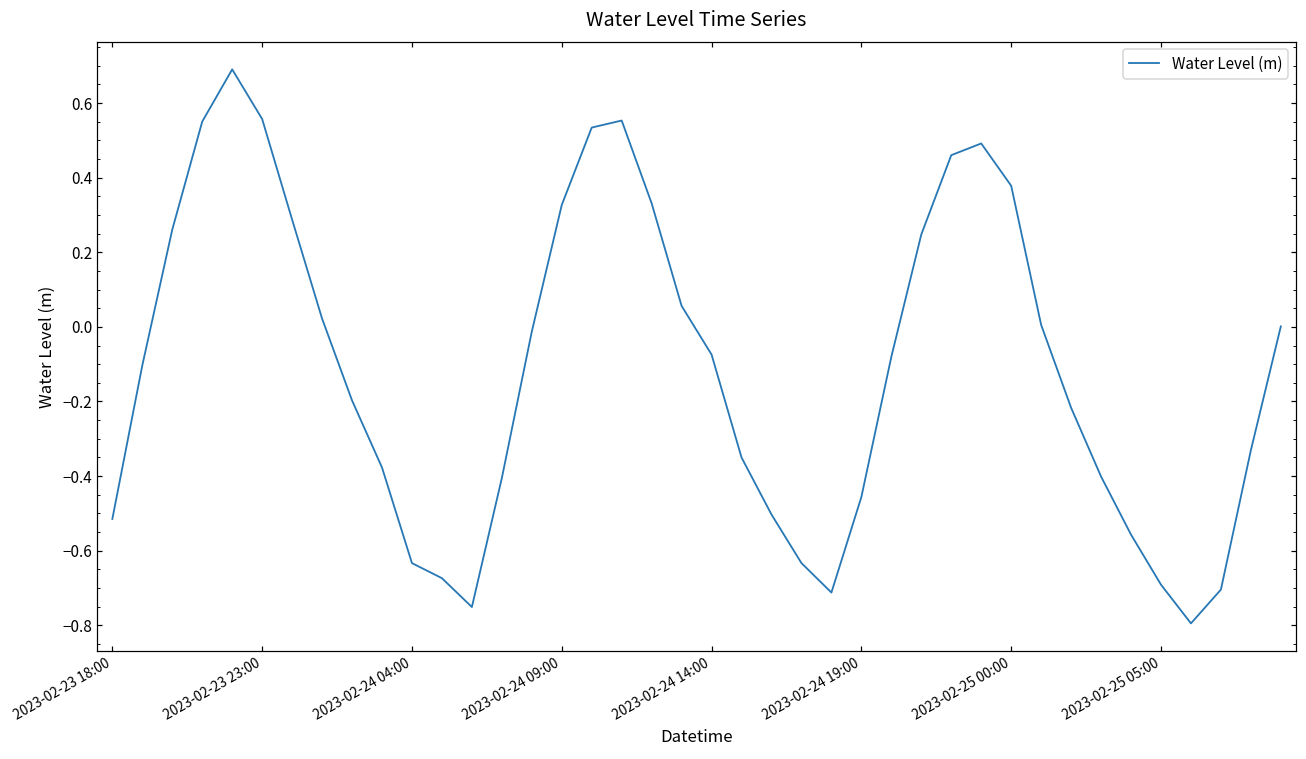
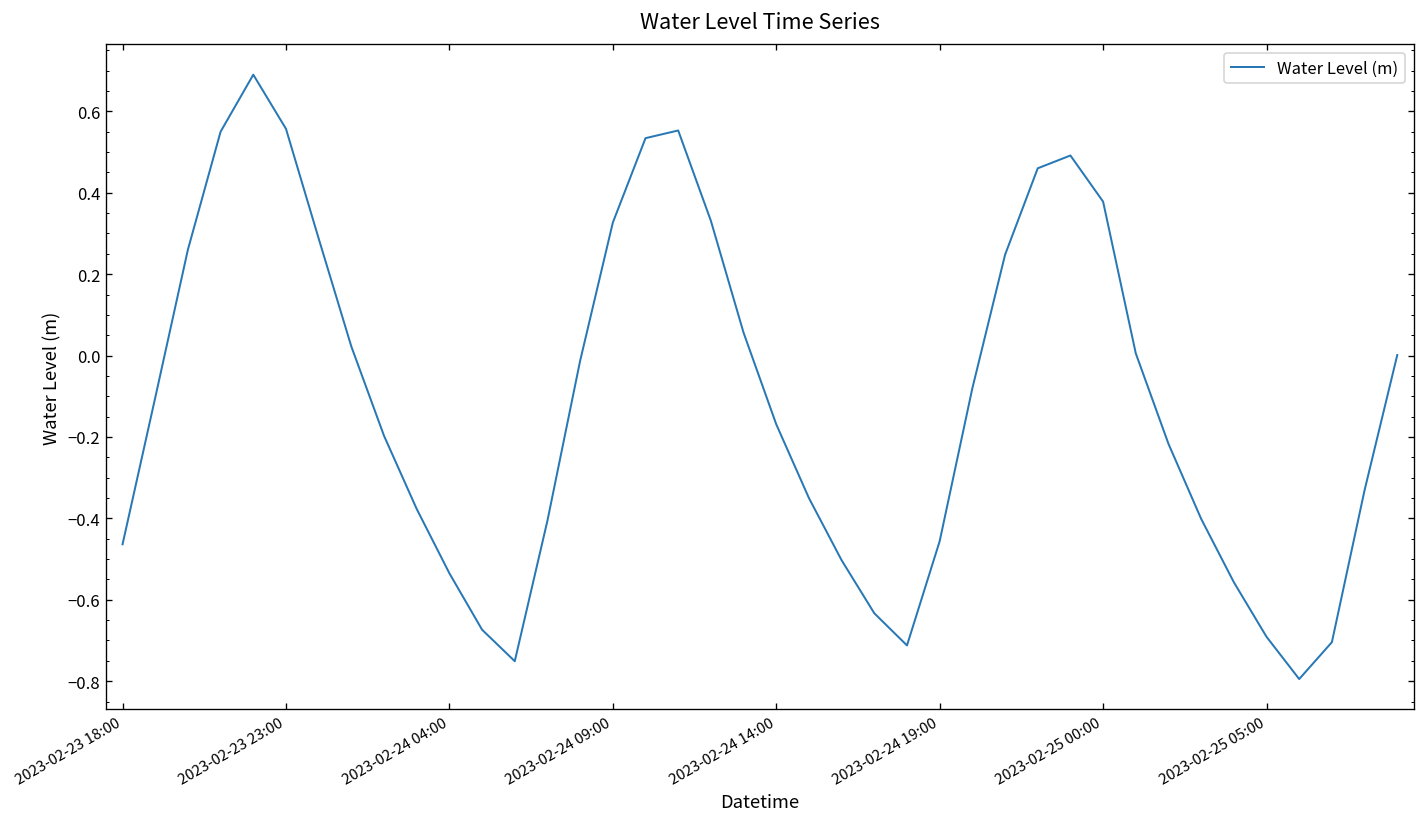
2023-02-23 18:00: -0.51 -> -0.46
2023-02-24 04:00: -0.63 -> -0.54
2023-02-24 14:00: -0.07 -> -0.17
